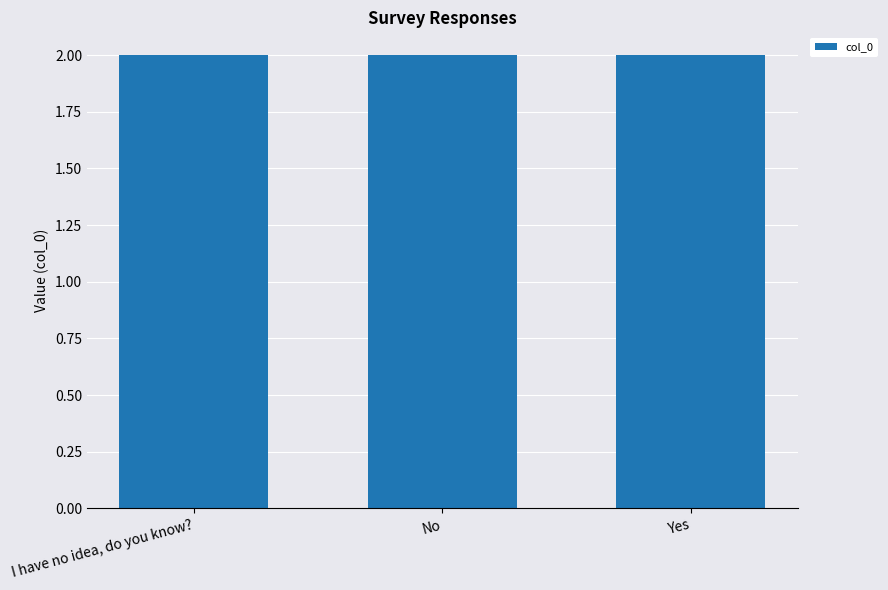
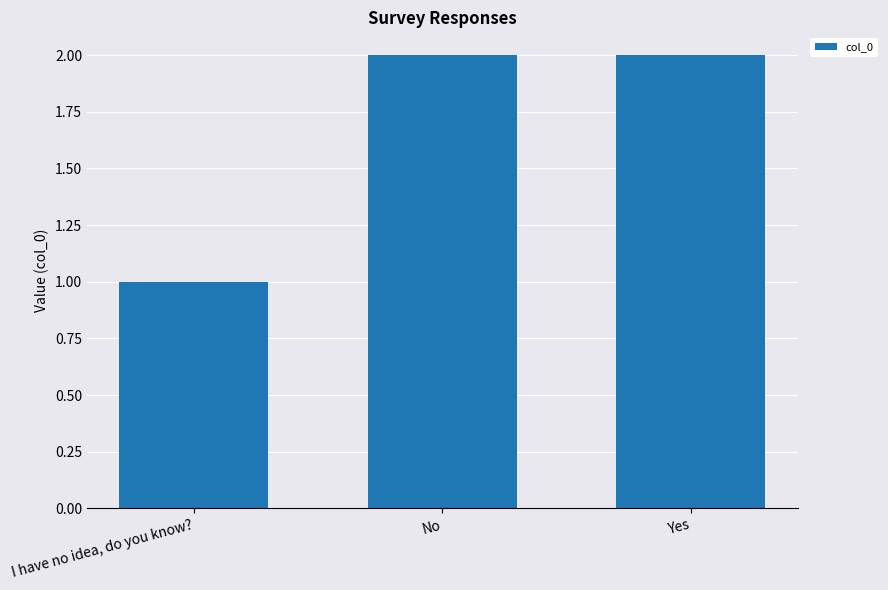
I have no idea, do you know?: 2 -> 1
